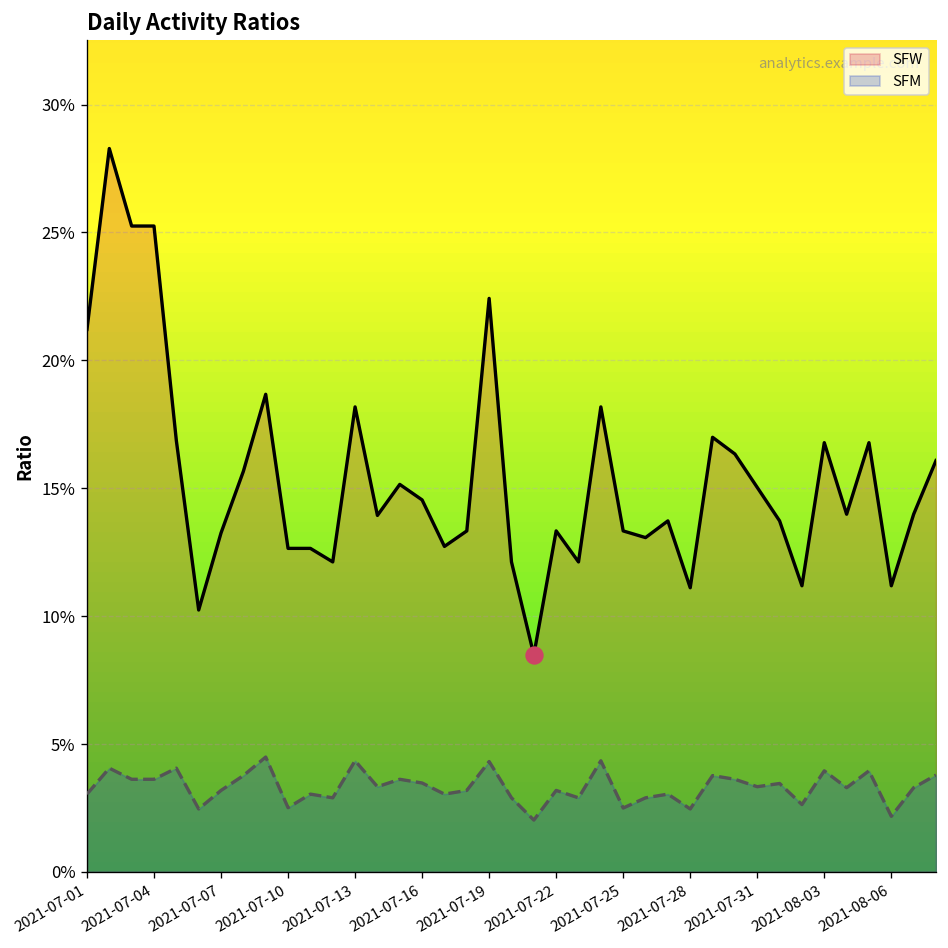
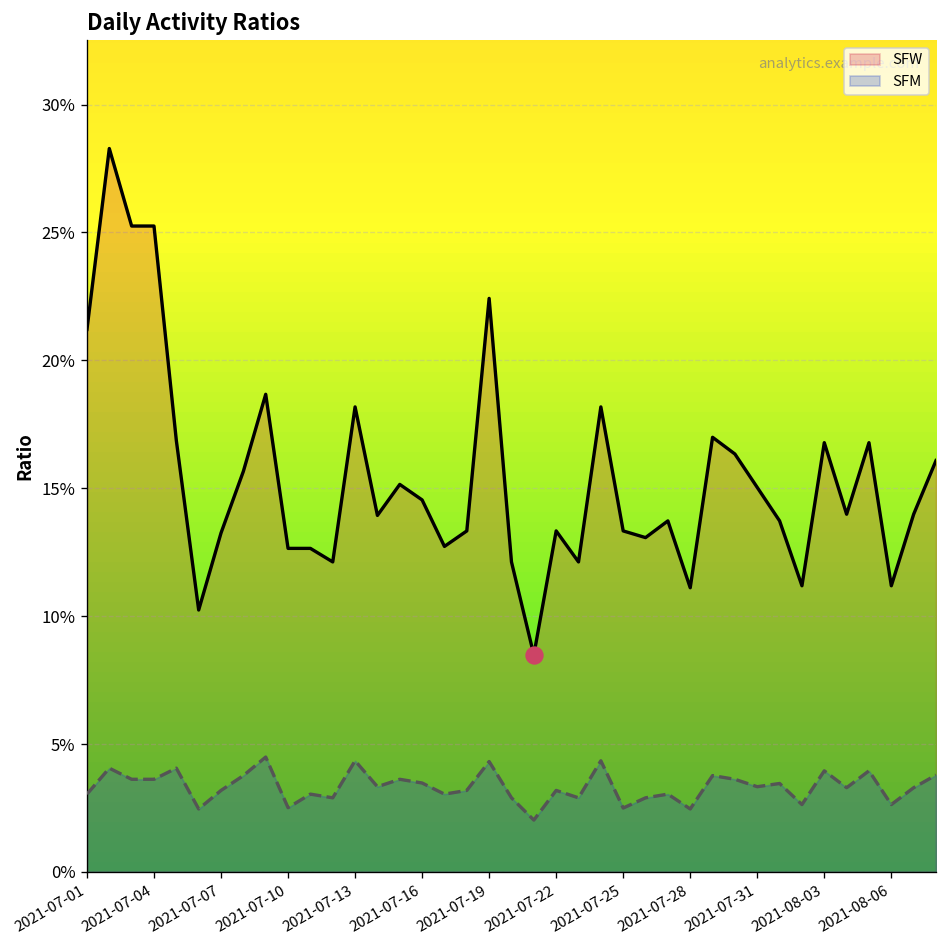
SFM, 2021-08-06: 2.2% -> 2.6%
